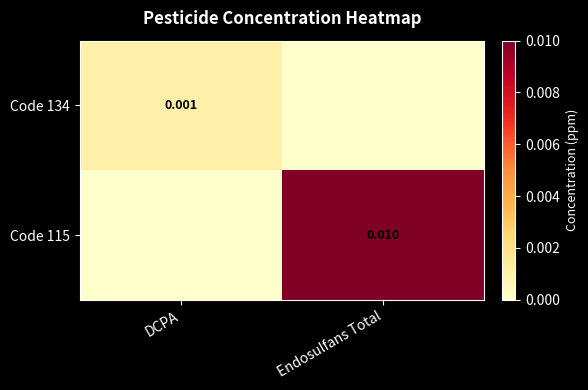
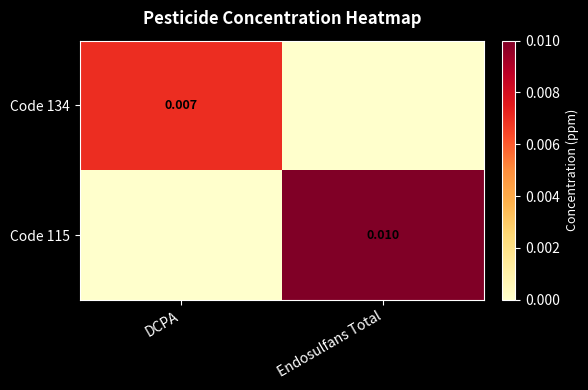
Code 134, DCPA: 0.001 -> 0.007
